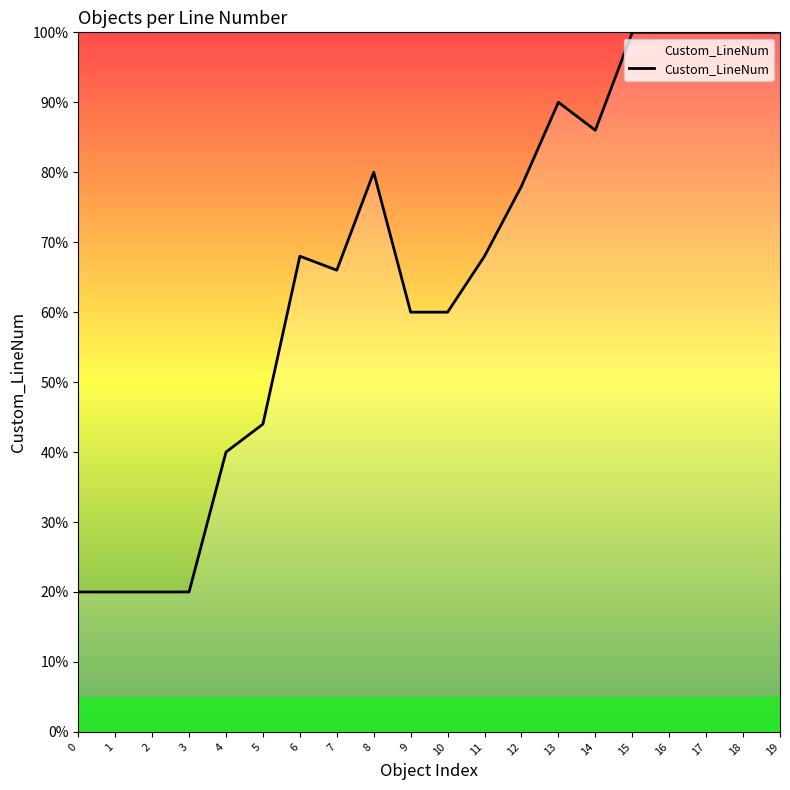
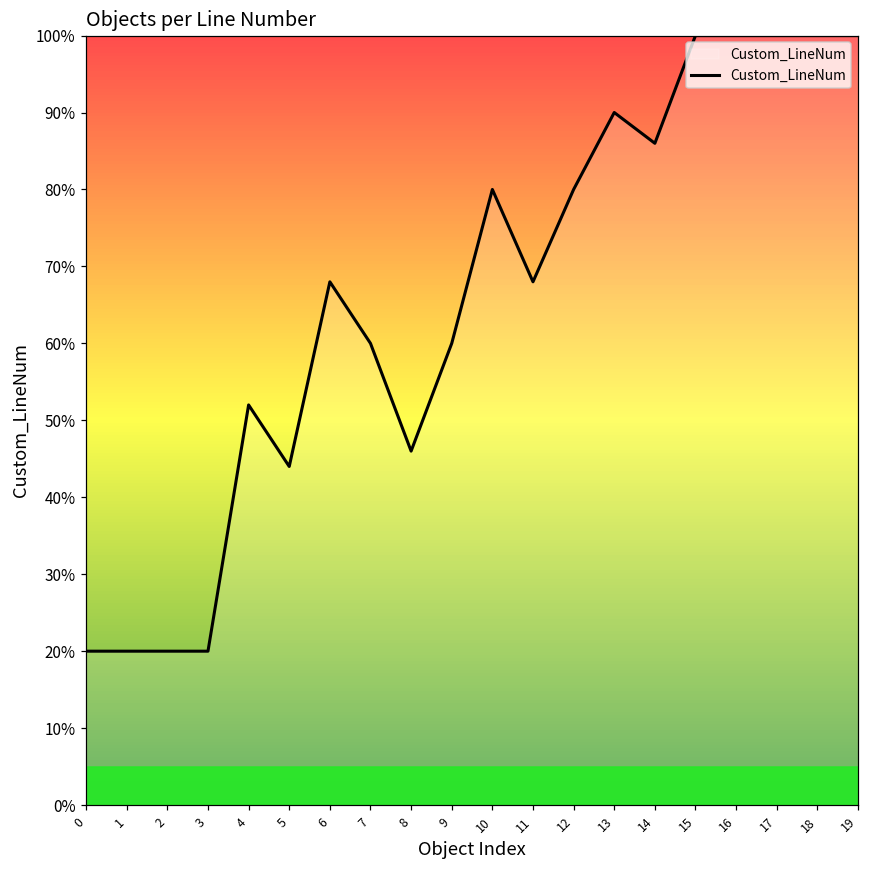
4: 40% -> 52%
7: 66% -> 60%
8: 80% -> 46%
10: 60% -> 80%
12: 78% -> 80%
